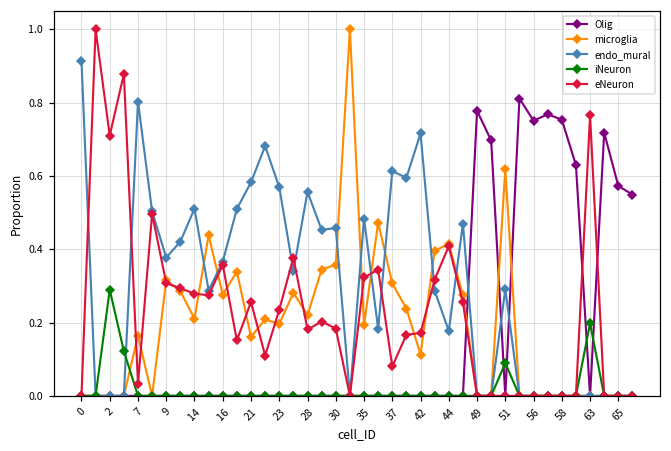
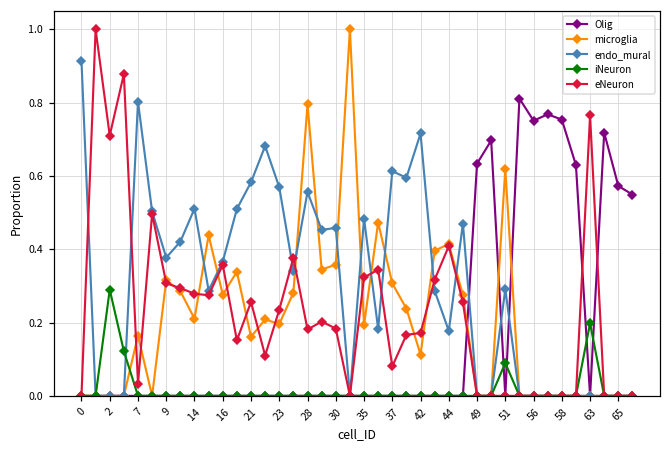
microglia, 28: 0.22 -> 0.80
Olig, 49: 0.78 -> 0.63
